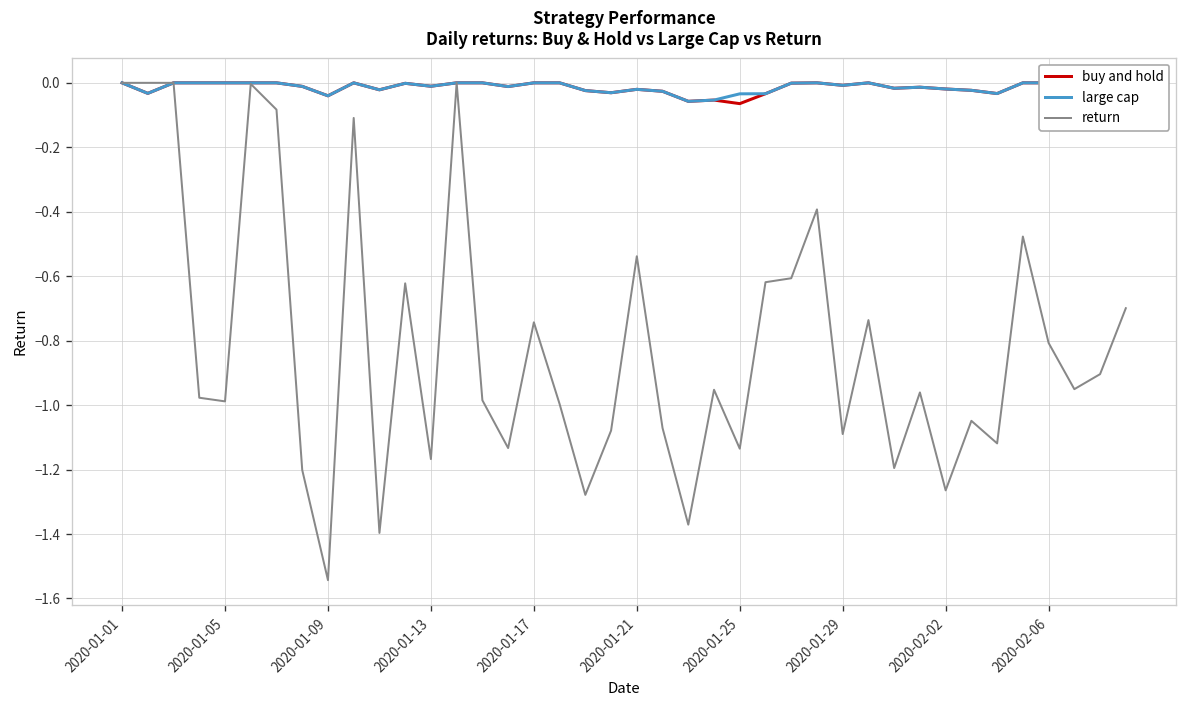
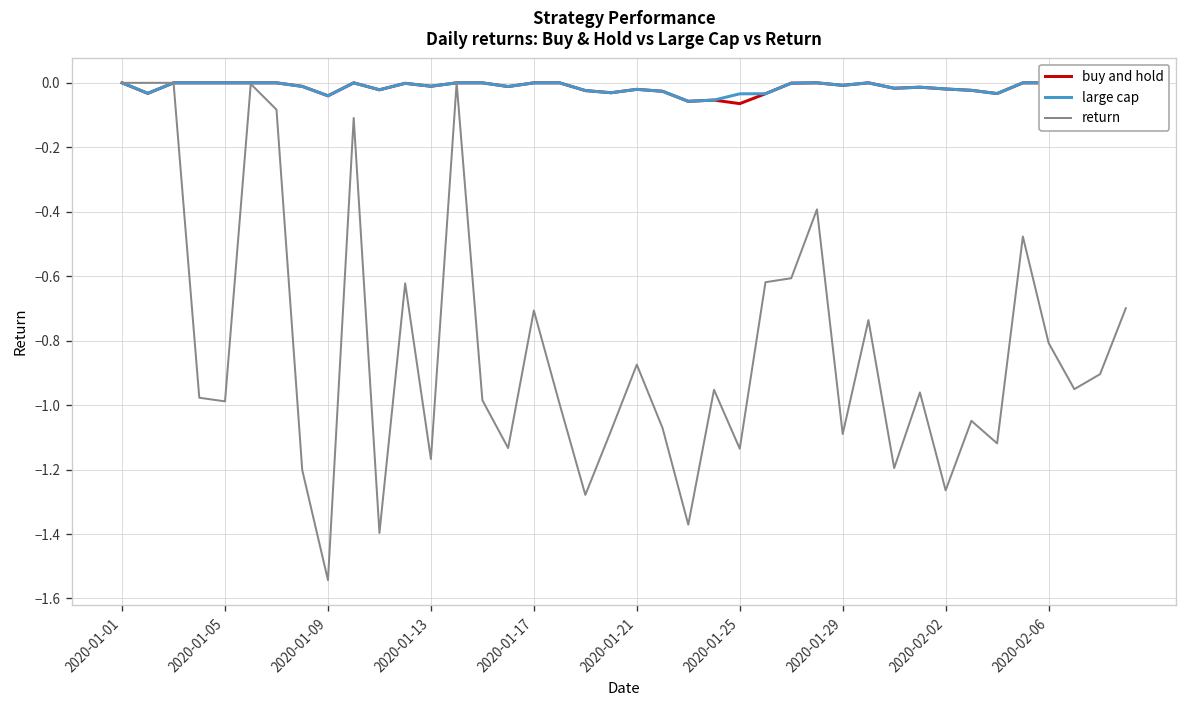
return, 2020-01-17: -0.74 -> -0.71
return, 2020-01-21: -0.54 -> -0.87
